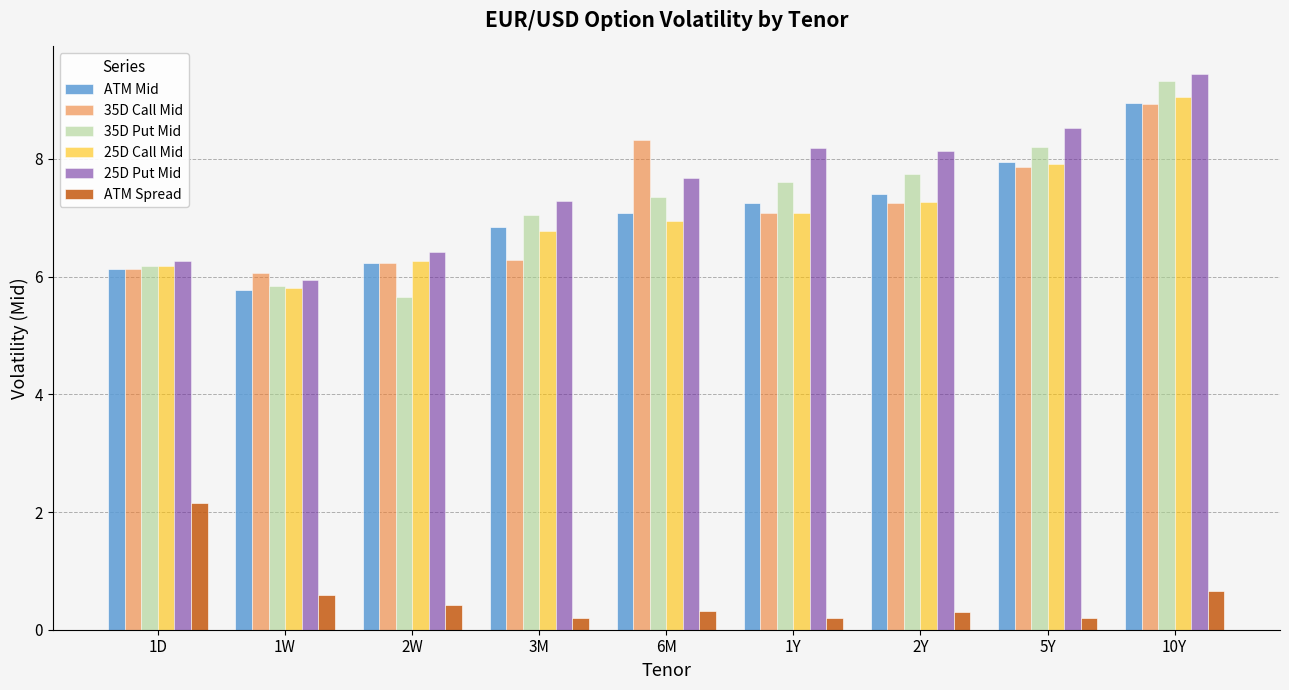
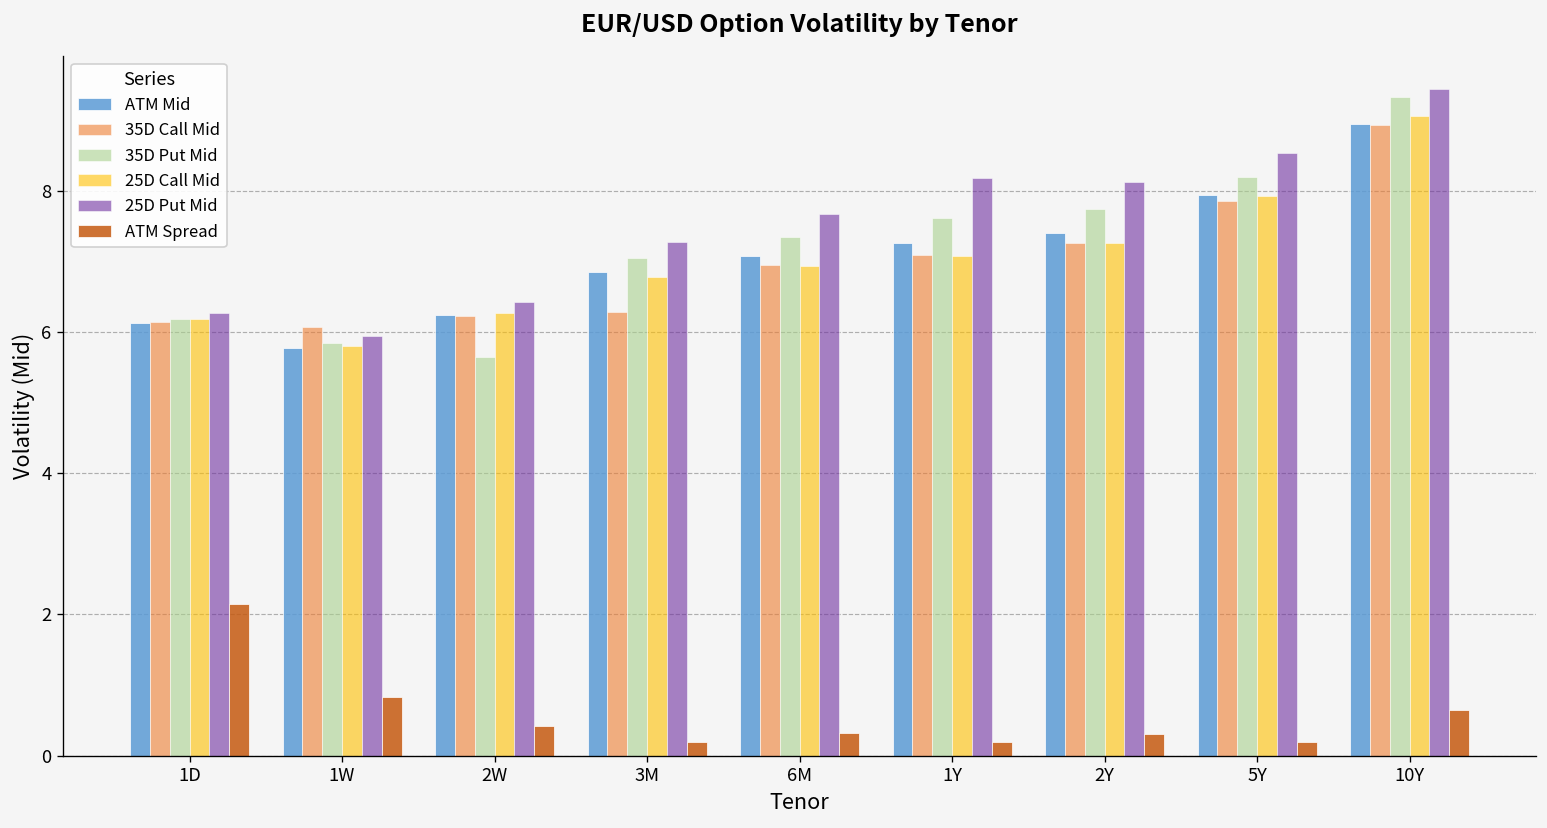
ATM Spread, 1W: 0.6 -> 0.8
35D Call Mid, 6M: 8.3 -> 7.0
